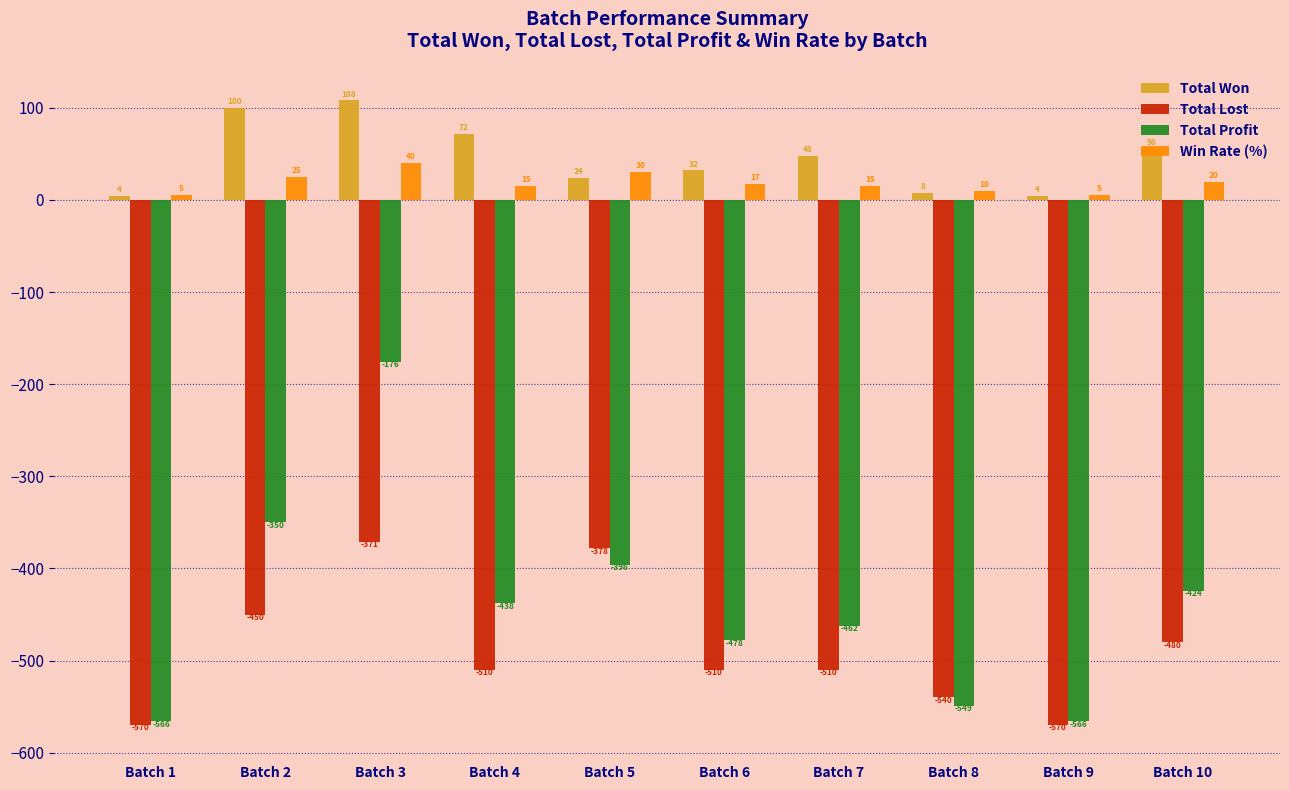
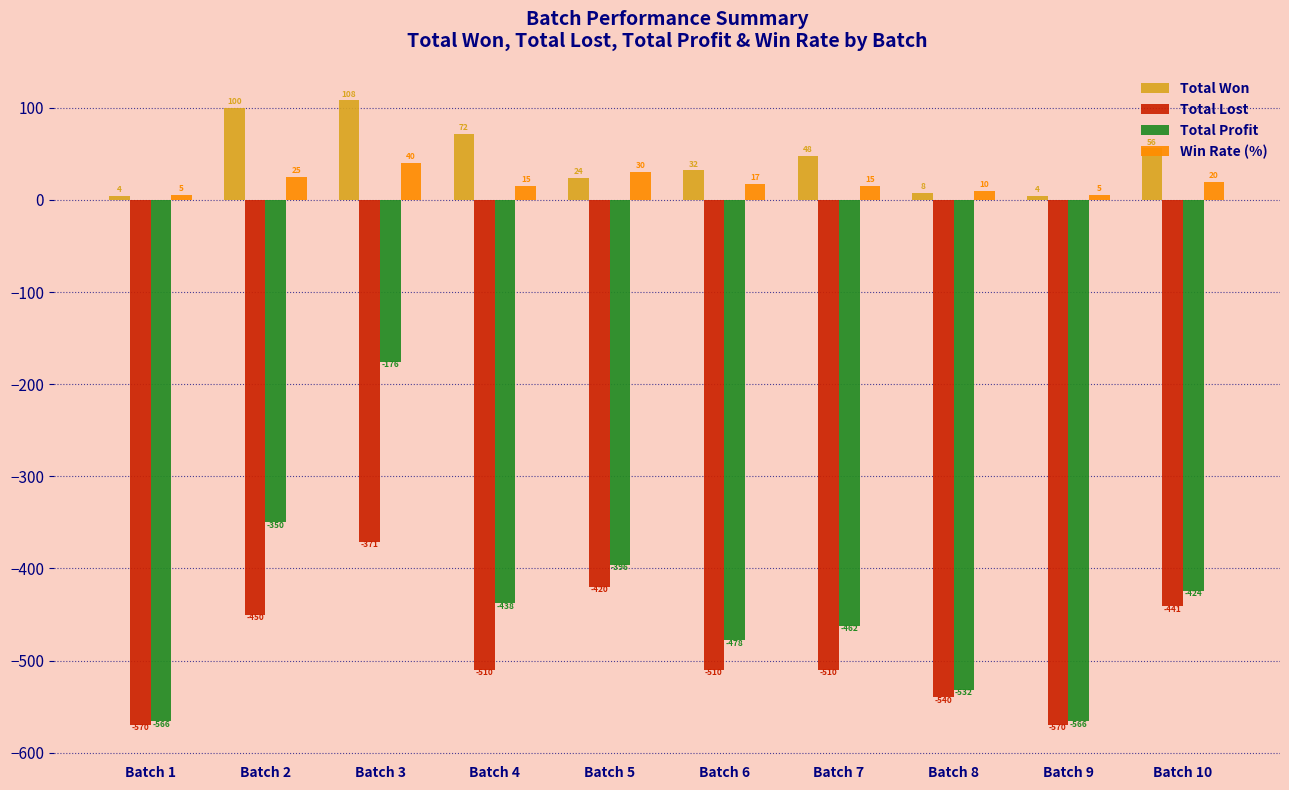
Total Lost, Batch 5: -378 -> -420
Total Profit, Batch 8: -549 -> -532
Total Lost, Batch 10: -480 -> -441
